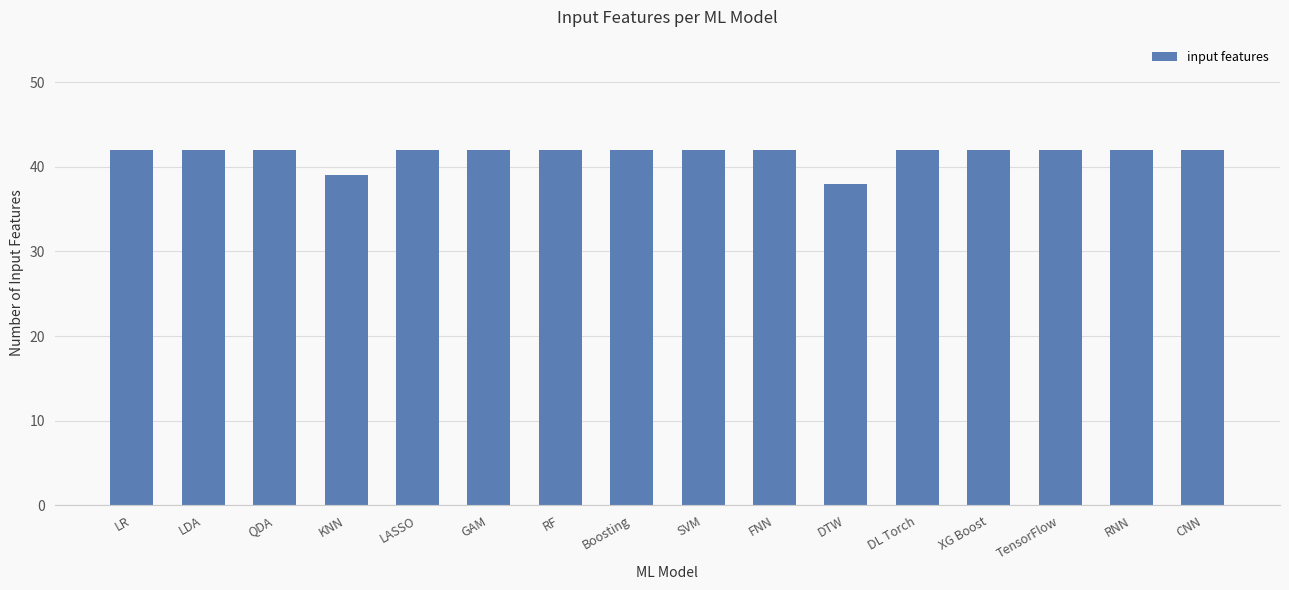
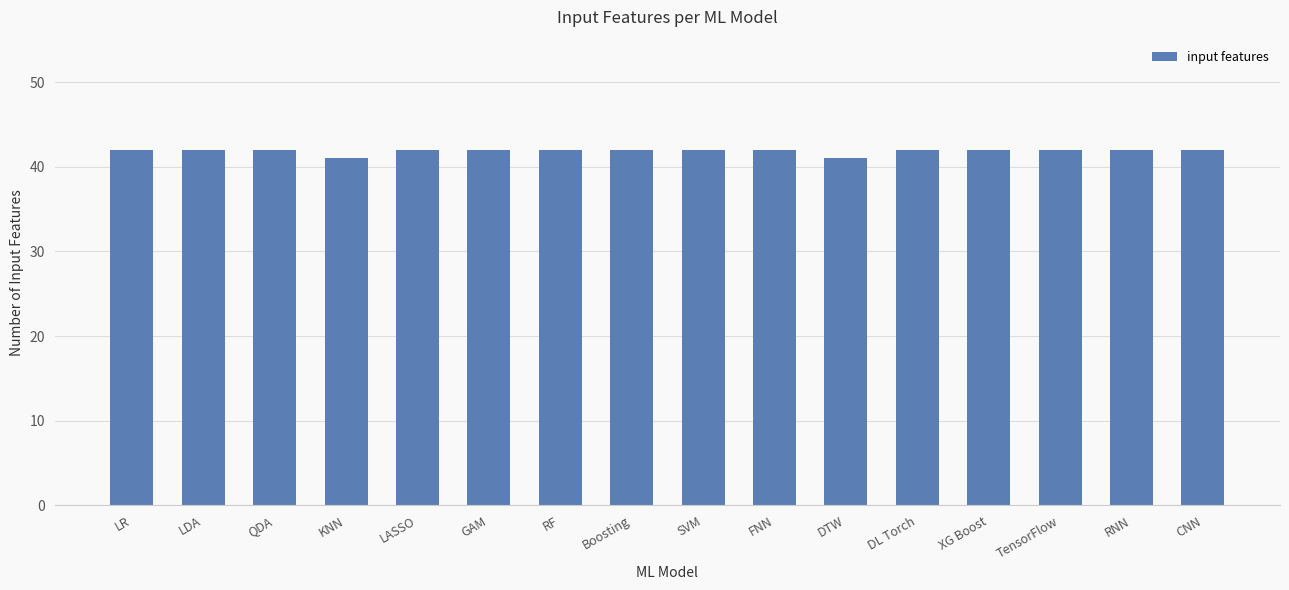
KNN: 39 -> 41
DTW: 38 -> 41
